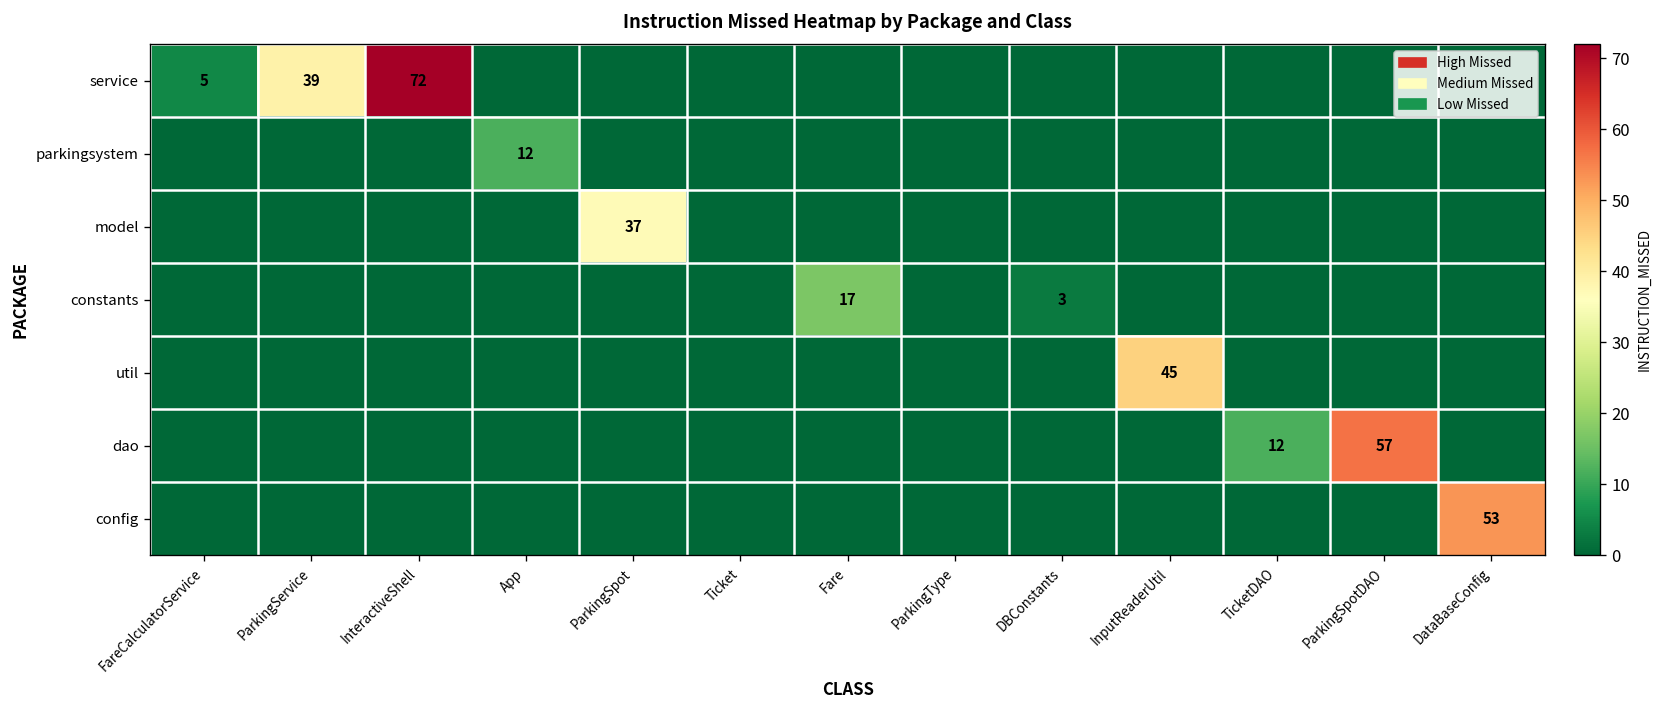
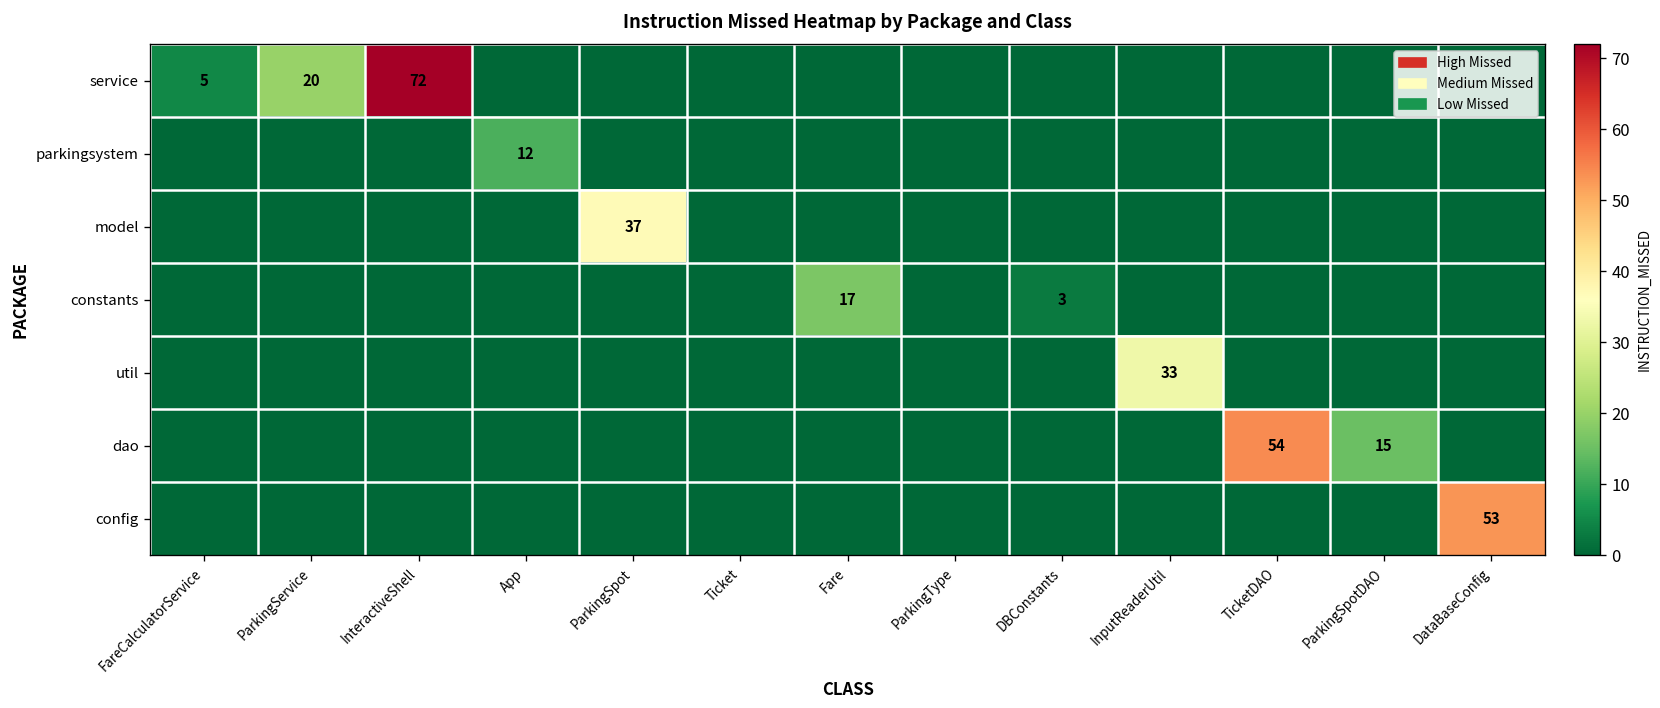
service, ParkingService: 39 -> 20
util, InputReaderUtil: 45 -> 33
dao, TicketDAO: 12 -> 54
dao, ParkingSpotDAO: 57 -> 15
